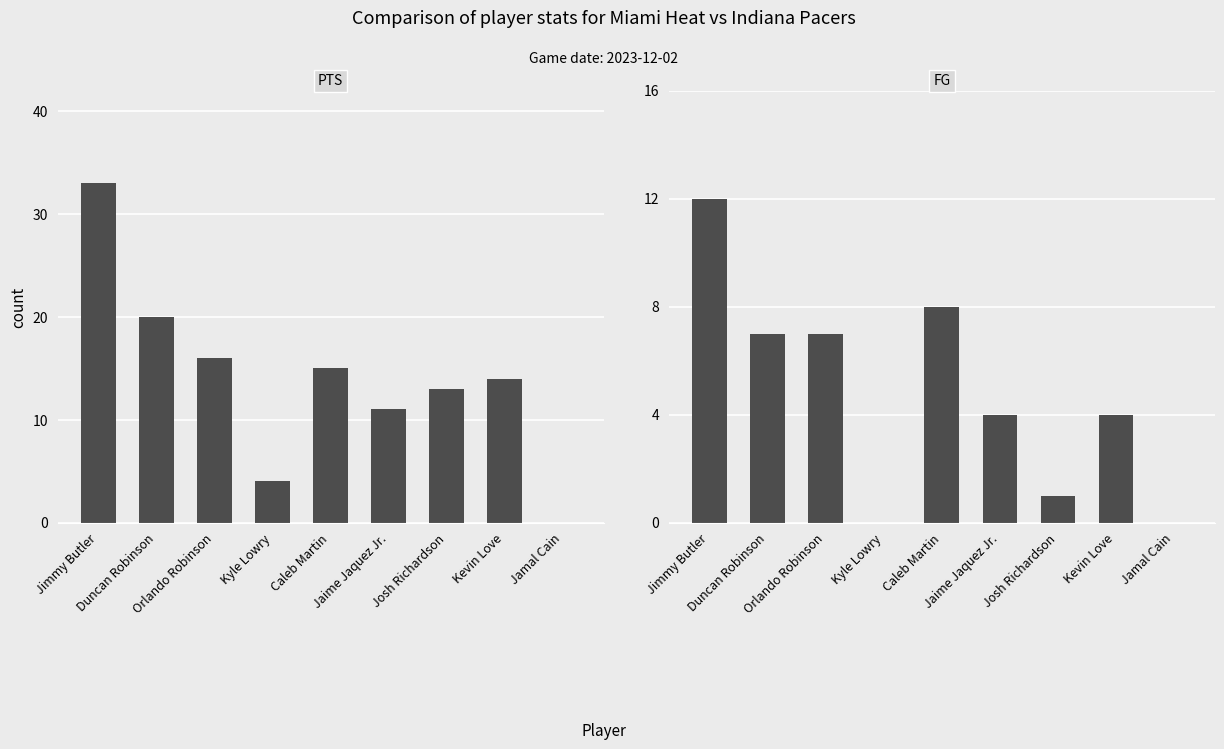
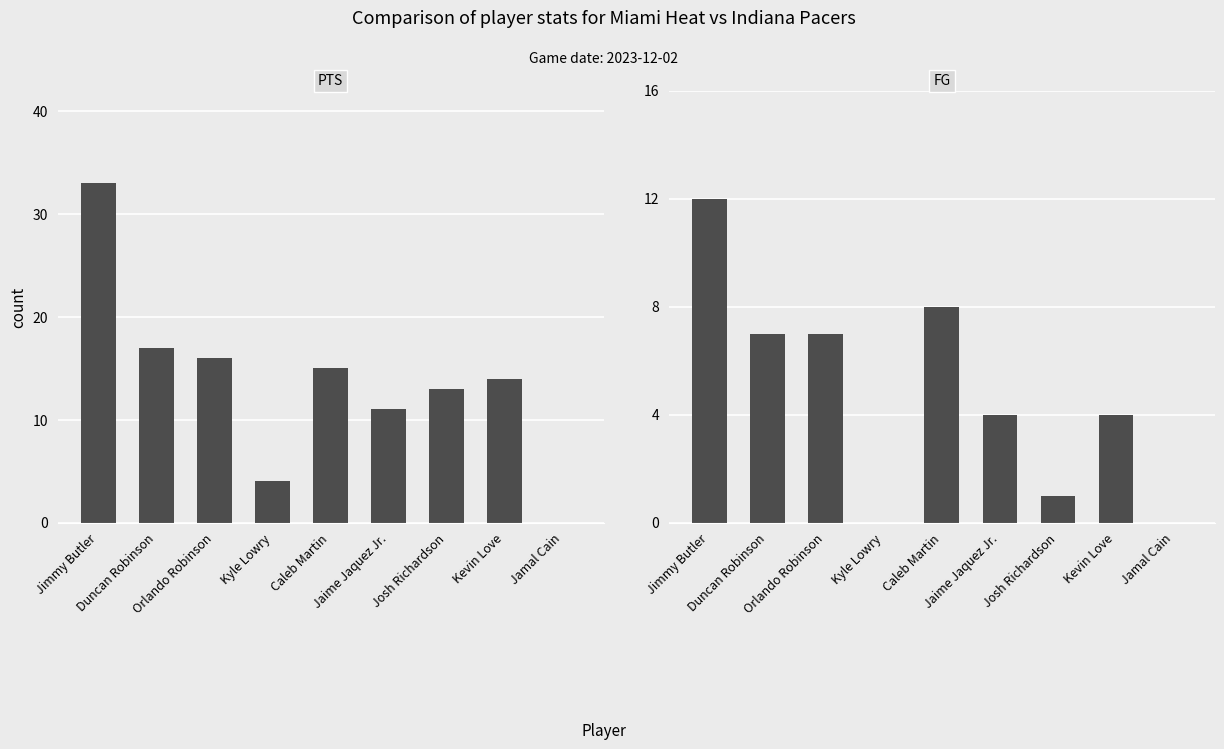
PTS, Duncan Robinson: 20 -> 17
